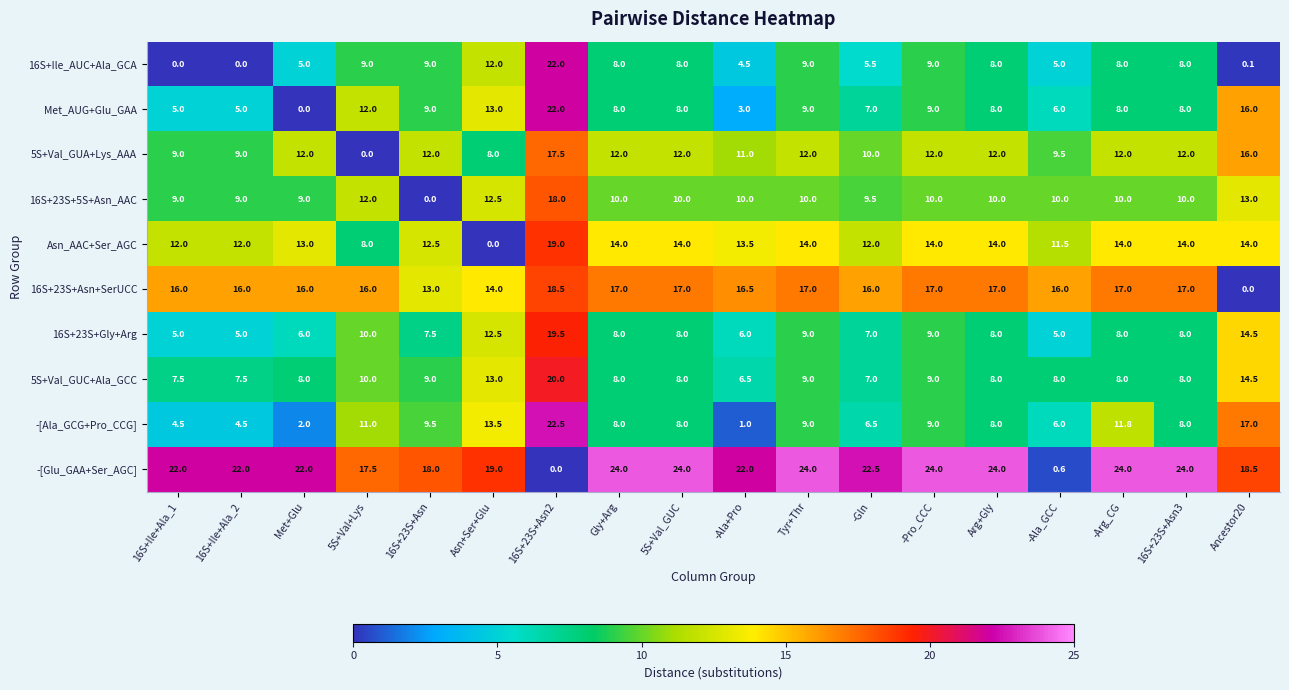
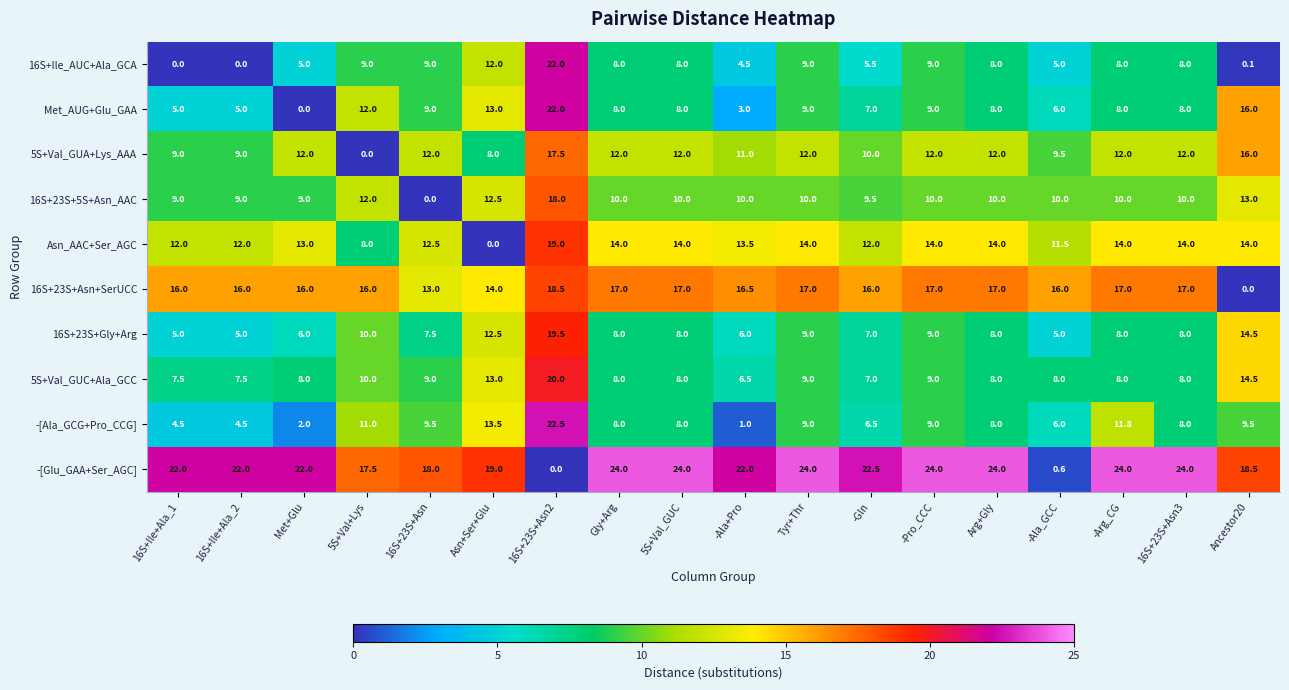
-[Ala_GCG+Pro_CCG], Ancestor20: 17.0 -> 9.5
